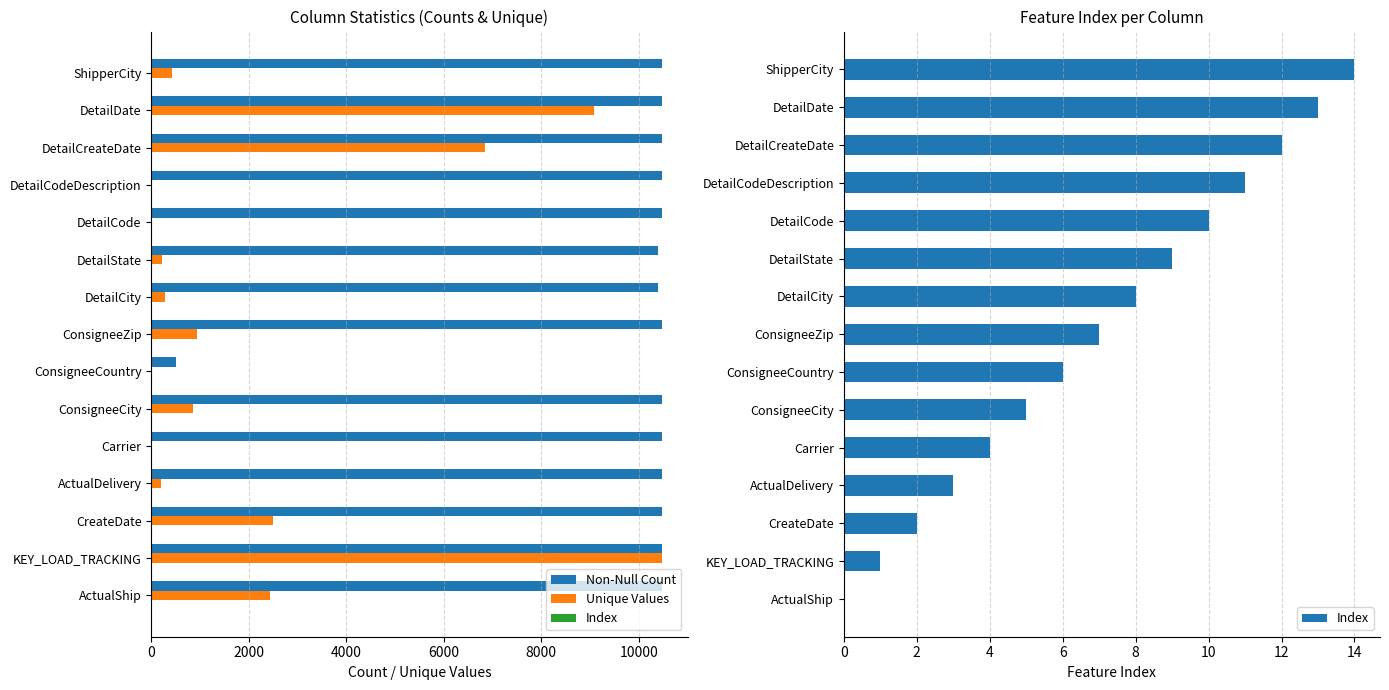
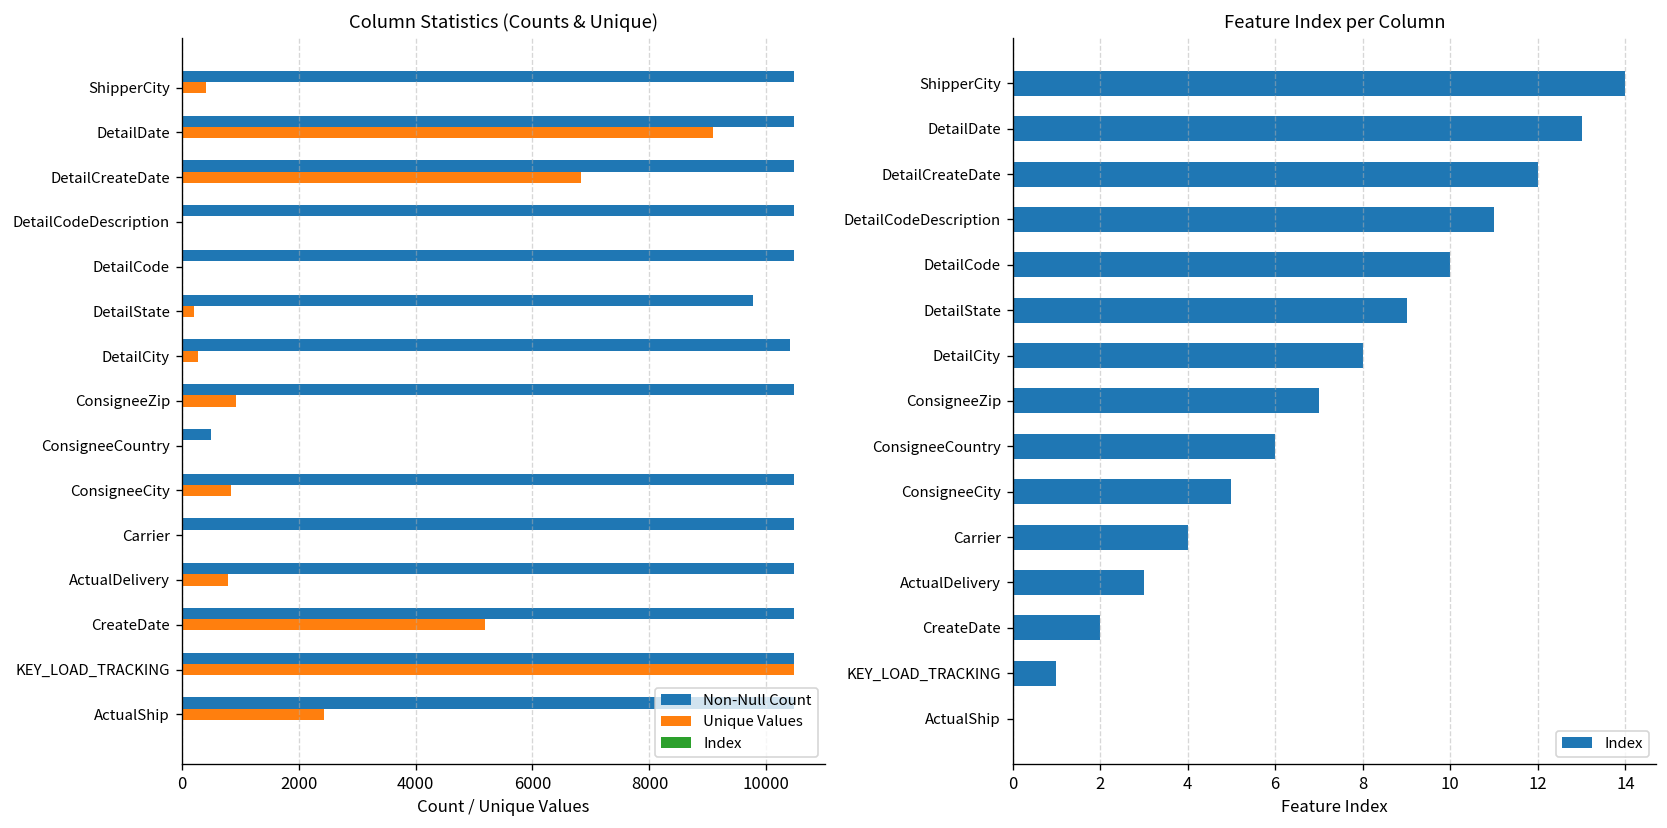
Column Statistics (Counts & Unique), Non-Null Count, DetailState: 10400 -> 9800
Column Statistics (Counts & Unique), Unique Values, ActualDelivery: 200 -> 800
Column Statistics (Counts & Unique), Unique Values, CreateDate: 2500 -> 5200
